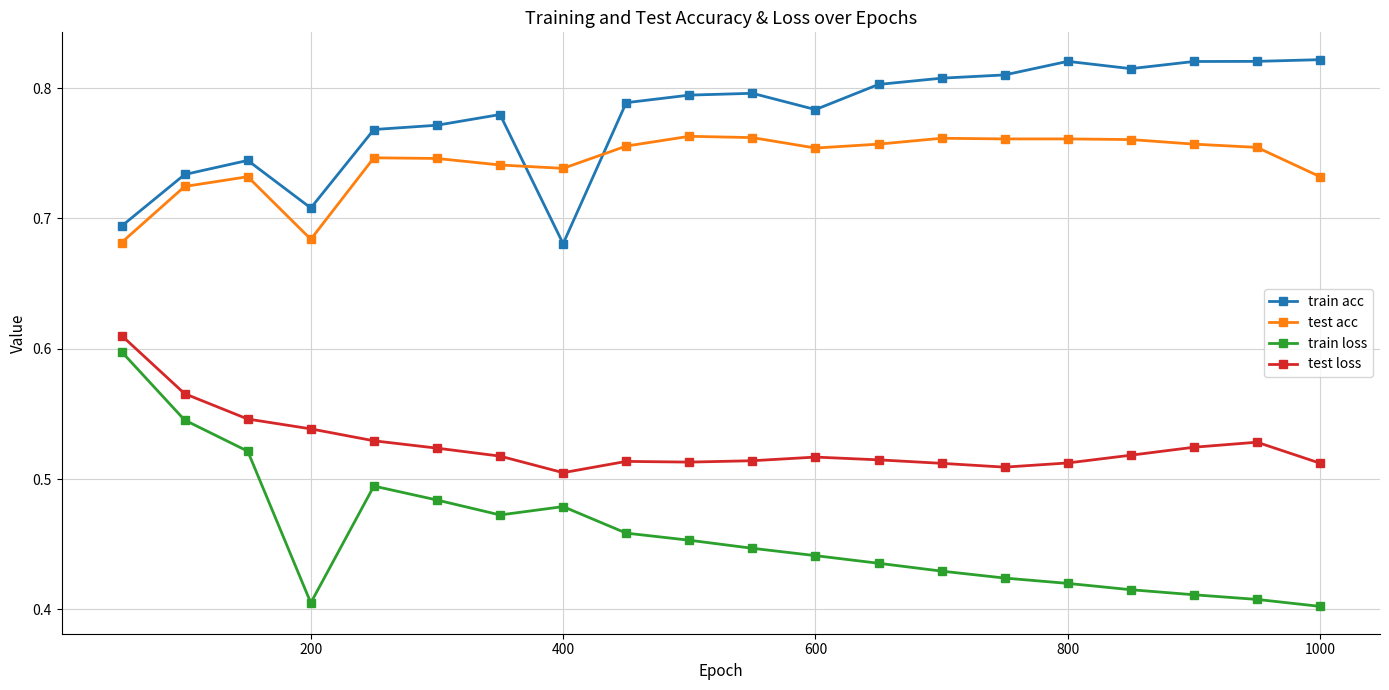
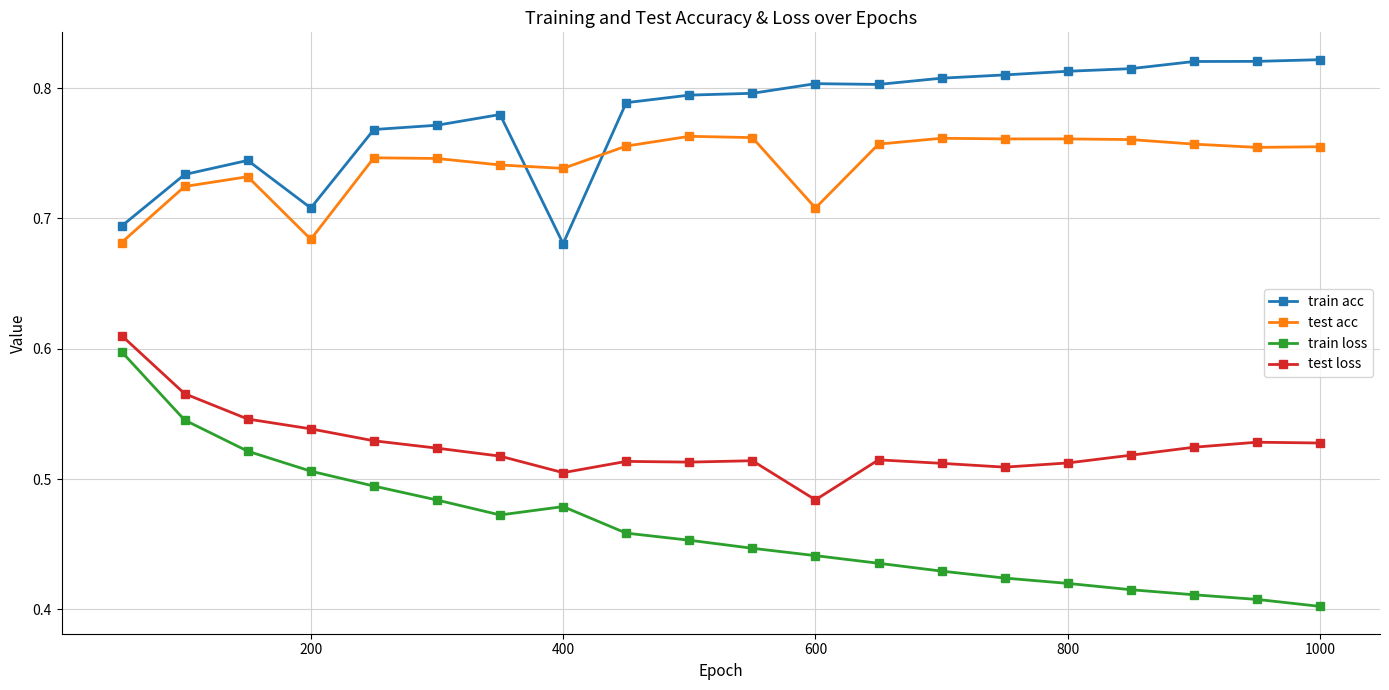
train loss, 200: 0.405 -> 0.506
train acc, 600: 0.784 -> 0.803
test acc, 600: 0.754 -> 0.708
test loss, 600: 0.517 -> 0.484
train acc, 800: 0.821 -> 0.813
test acc, 1000: 0.732 -> 0.755
test loss, 1000: 0.512 -> 0.528
